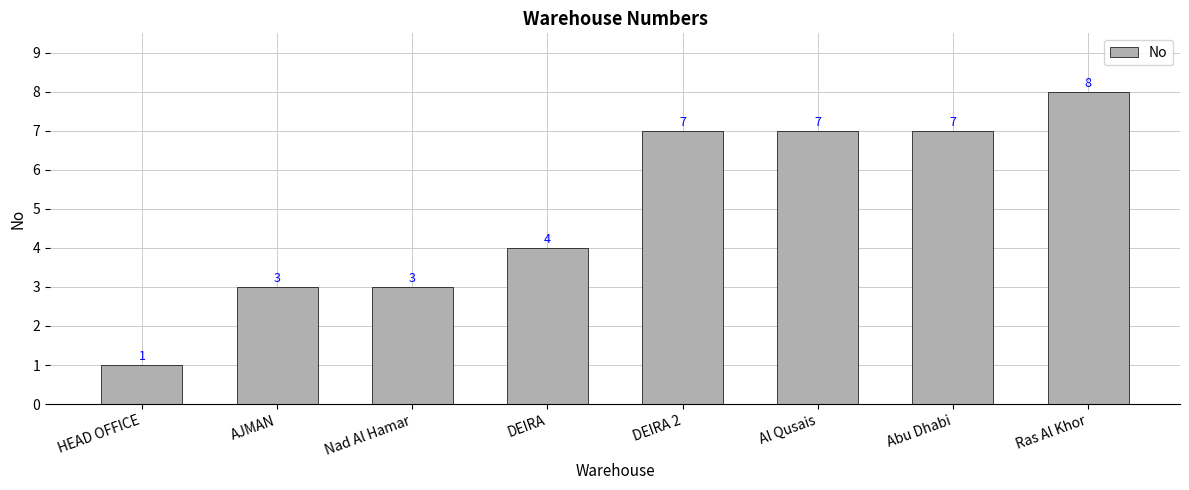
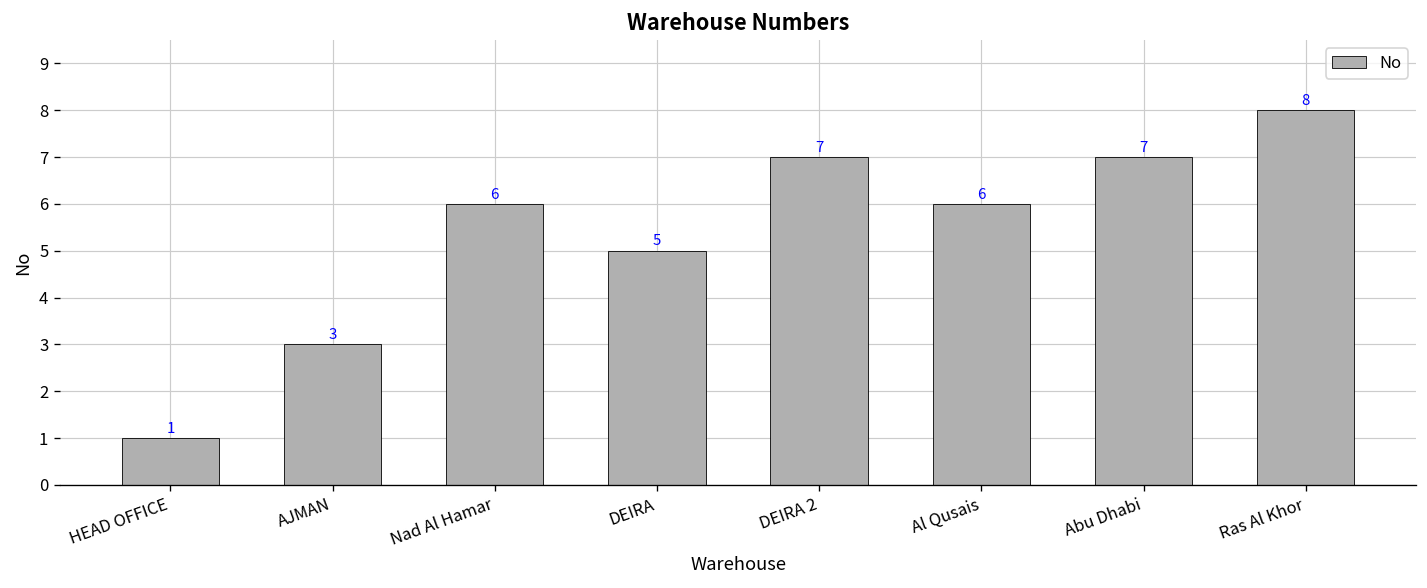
Nad Al Hamar: 3 -> 6
DEIRA: 4 -> 5
Al Qusais: 7 -> 6
